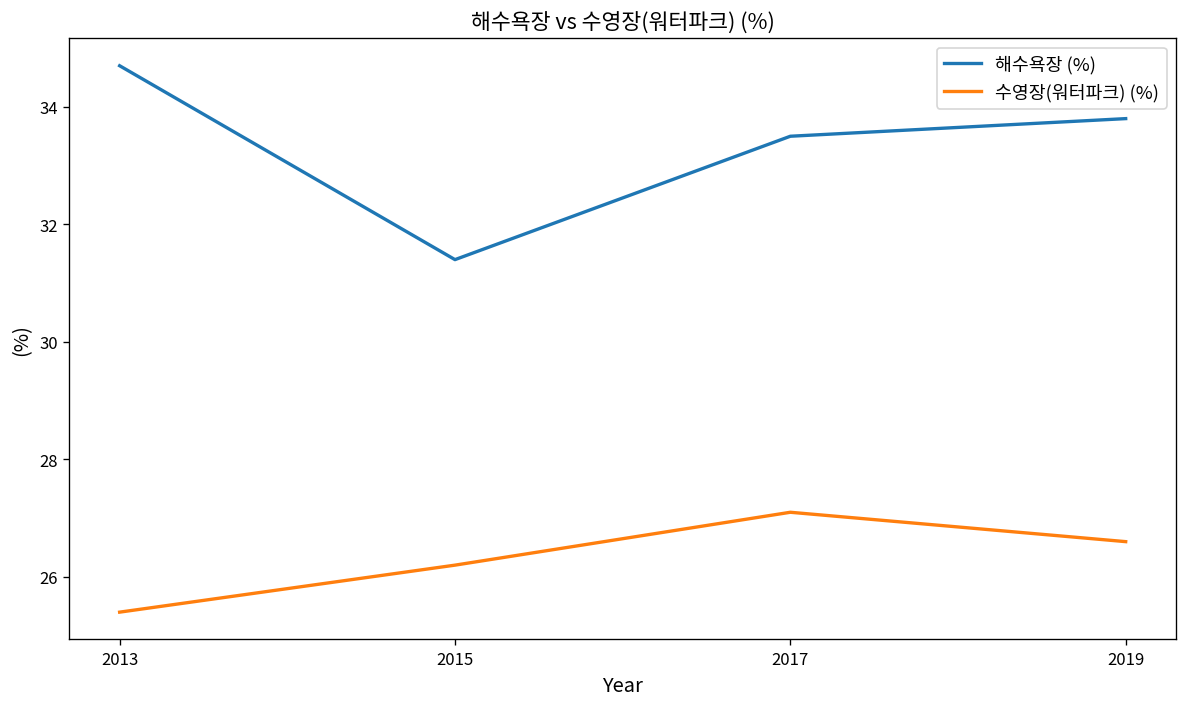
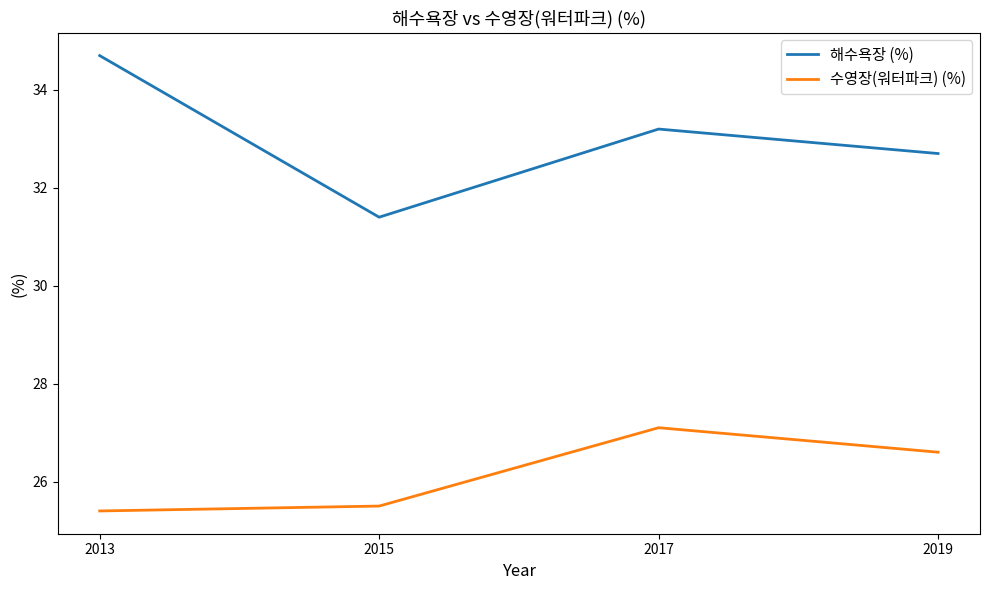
수영장(워터파크) (%), 2015: 26.2 -> 25.5
해수욕장 (%), 2017: 33.5 -> 33.2
해수욕장 (%), 2019: 33.8 -> 32.7
